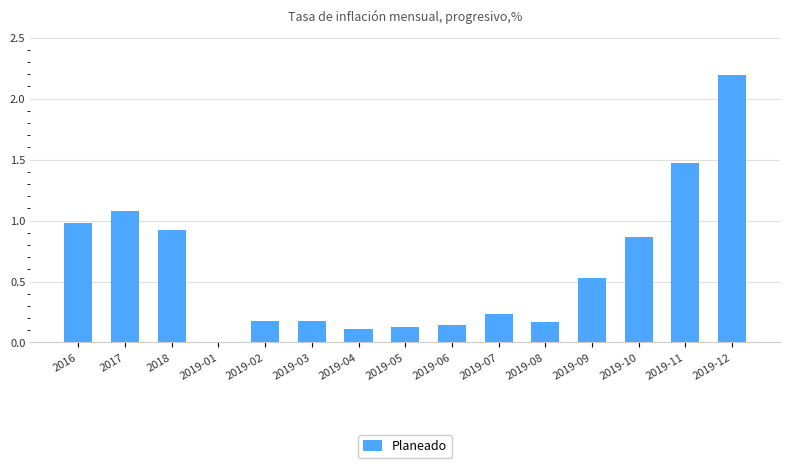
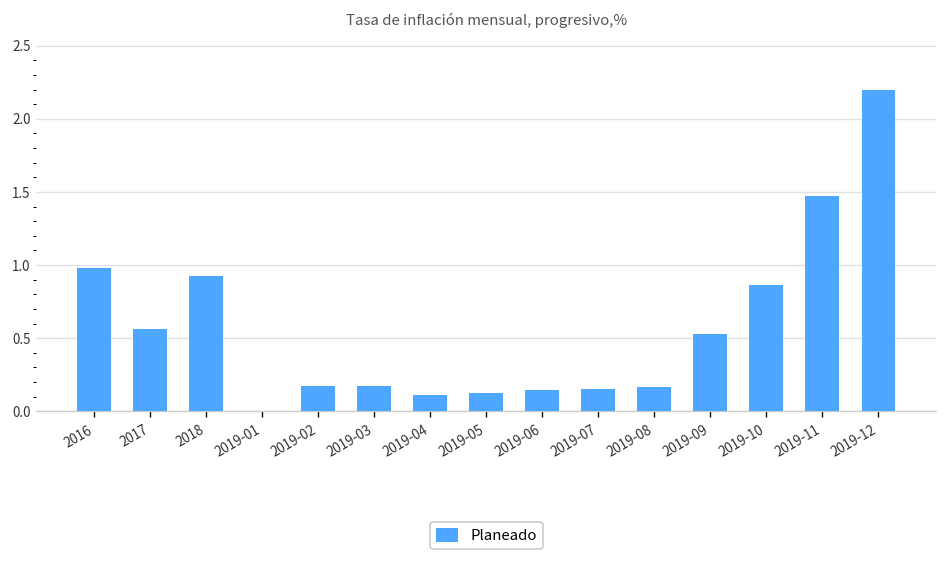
2017: 1.08 -> 0.56
2019-07: 0.23 -> 0.15
